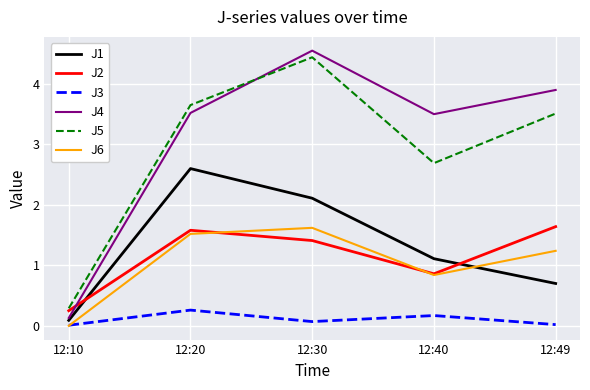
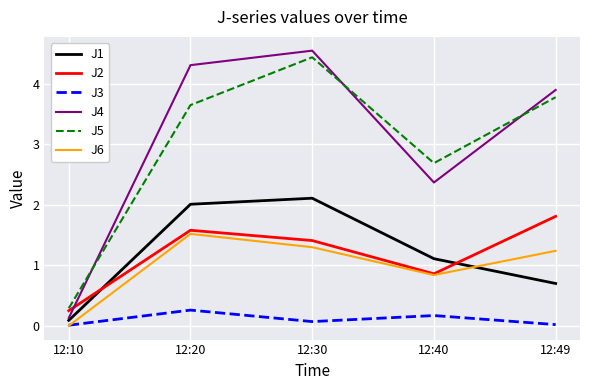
J1, 12:20: 2.6 -> 2.0
J4, 12:20: 3.5 -> 4.3
J6, 12:30: 1.6 -> 1.3
J4, 12:40: 3.5 -> 2.4
J2, 12:49: 1.6 -> 1.8
J5, 12:49: 3.5 -> 3.8
